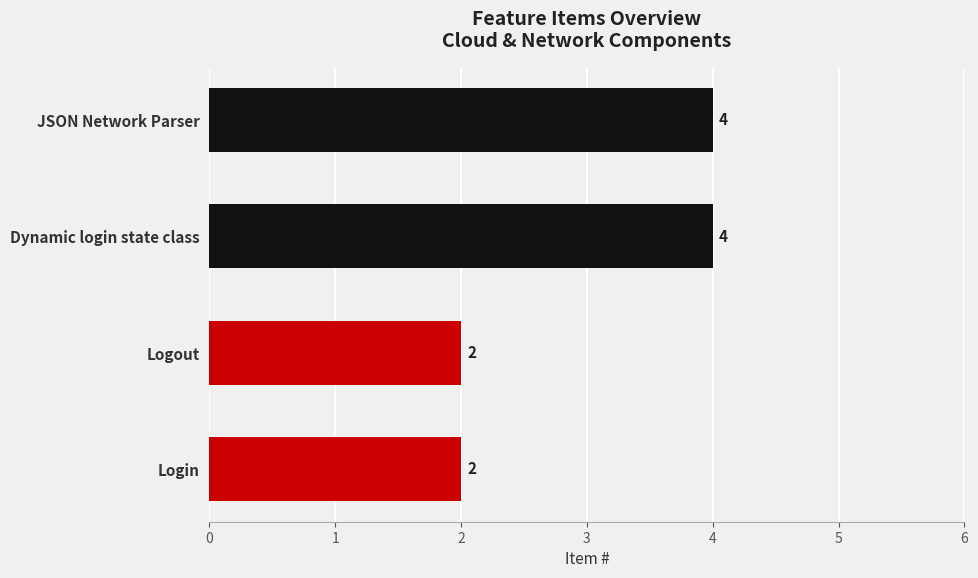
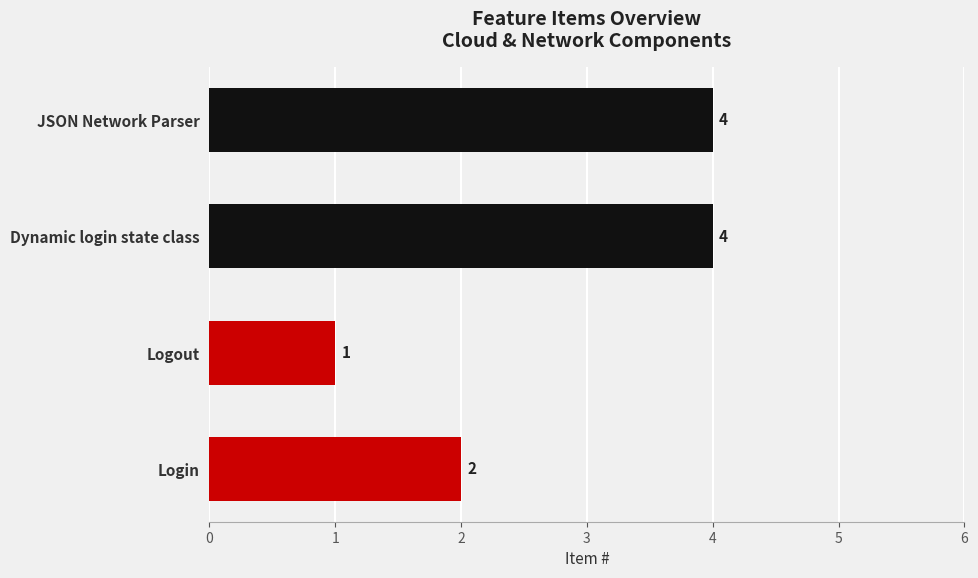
Logout: 2 -> 1
